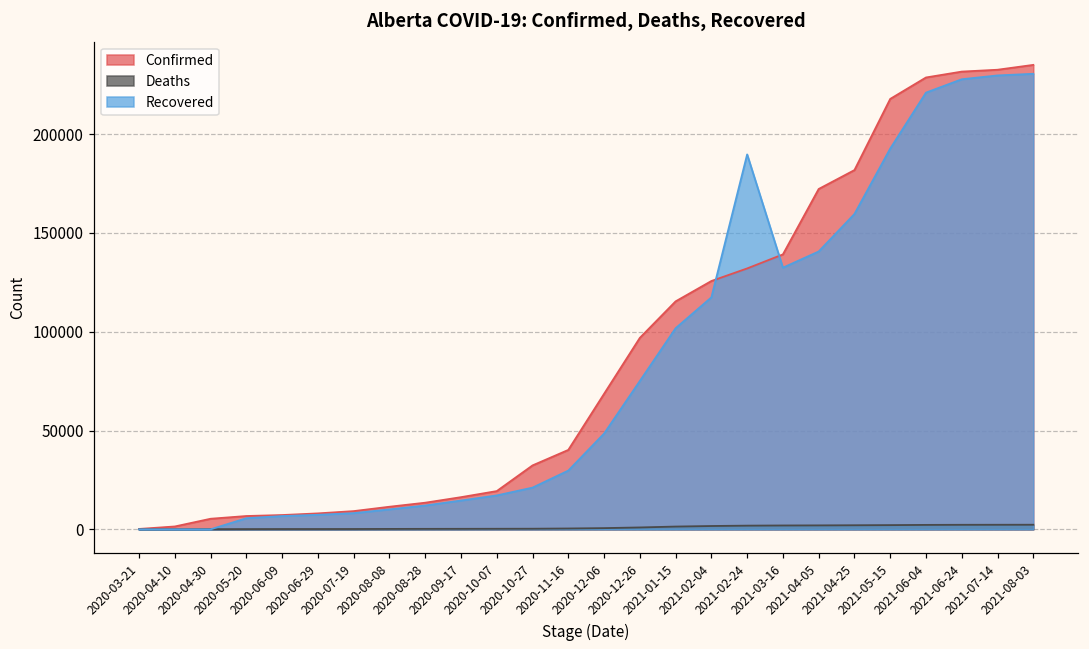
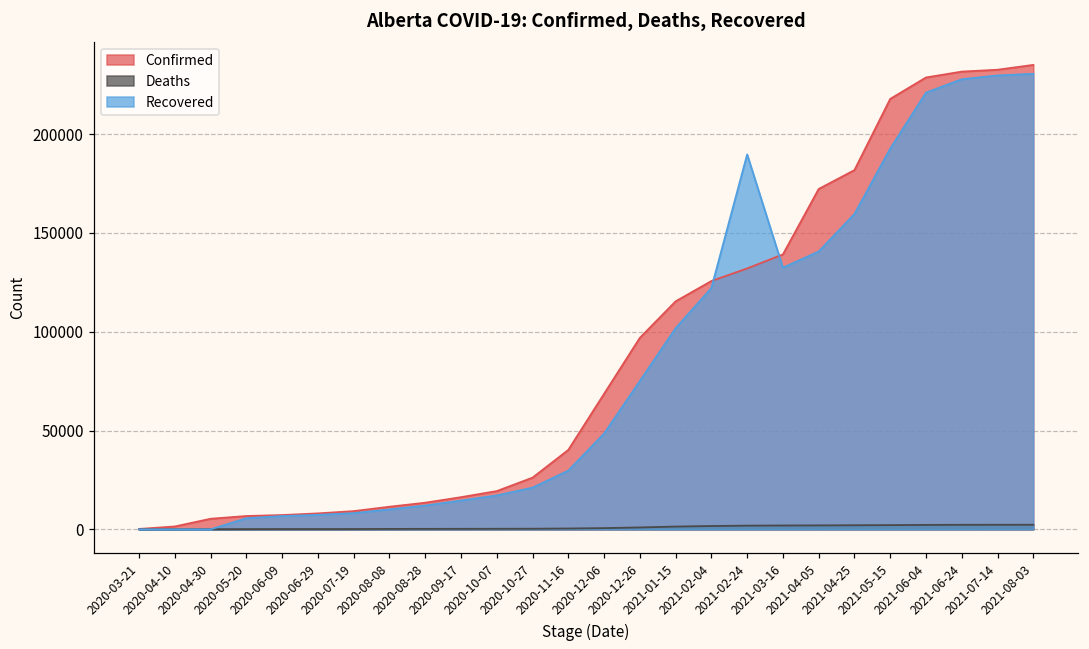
Confirmed, 2020-10-27: 32000 -> 26000
Recovered, 2021-02-04: 117000 -> 122000
